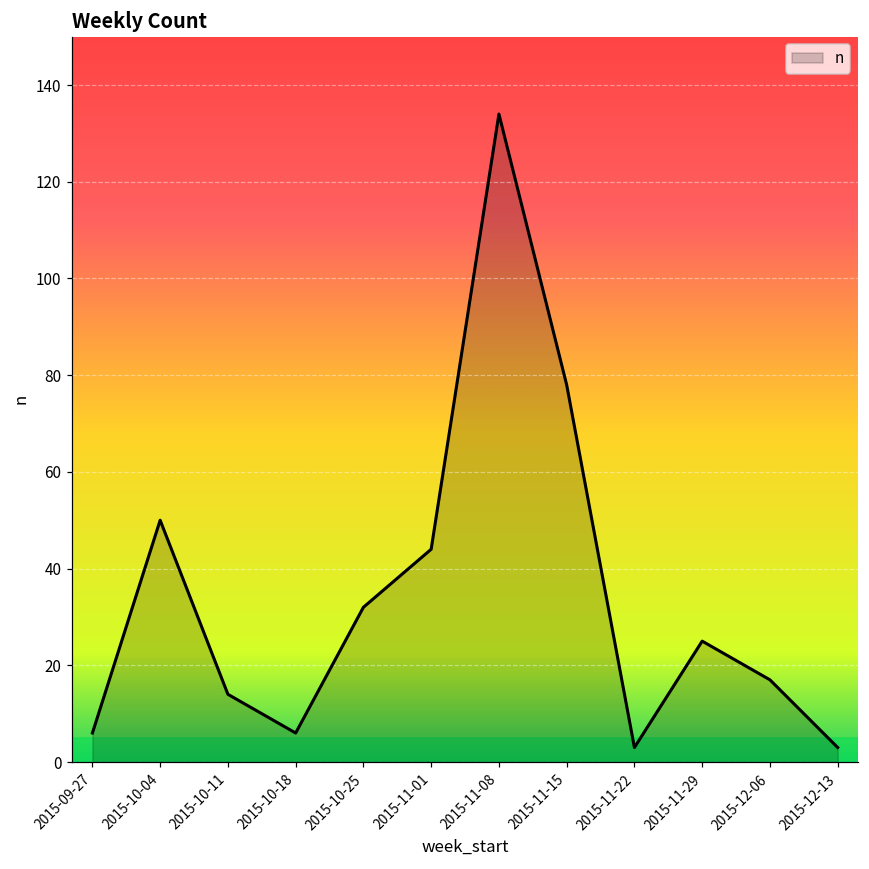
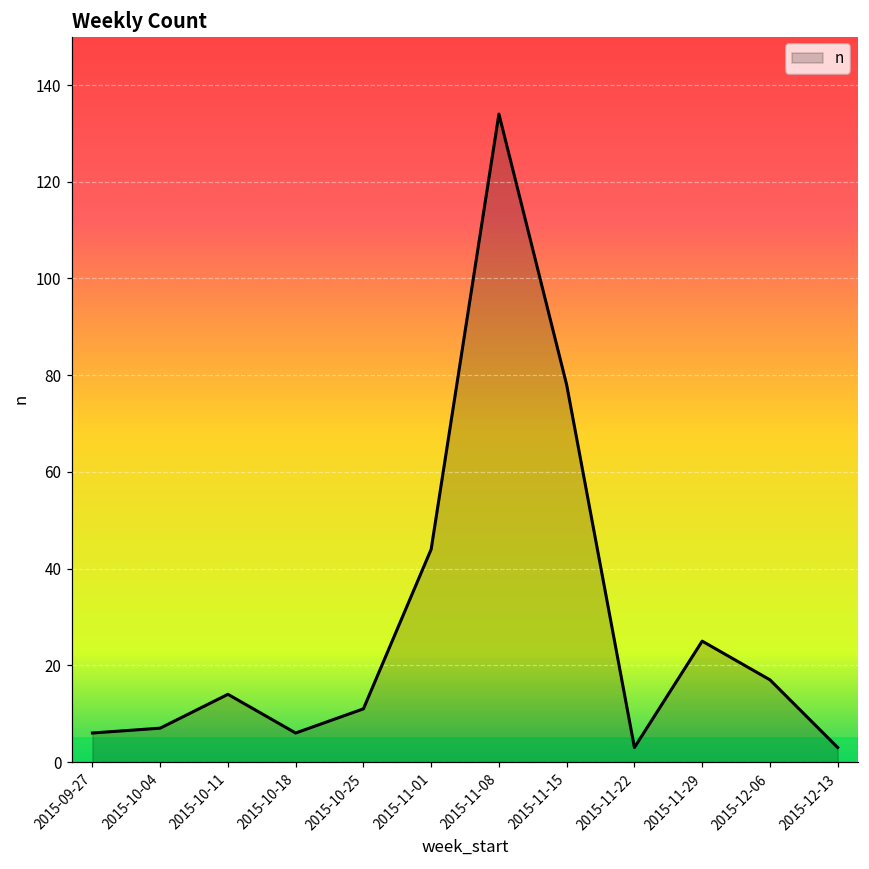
2015-10-04: 50 -> 7
2015-10-25: 32 -> 11
